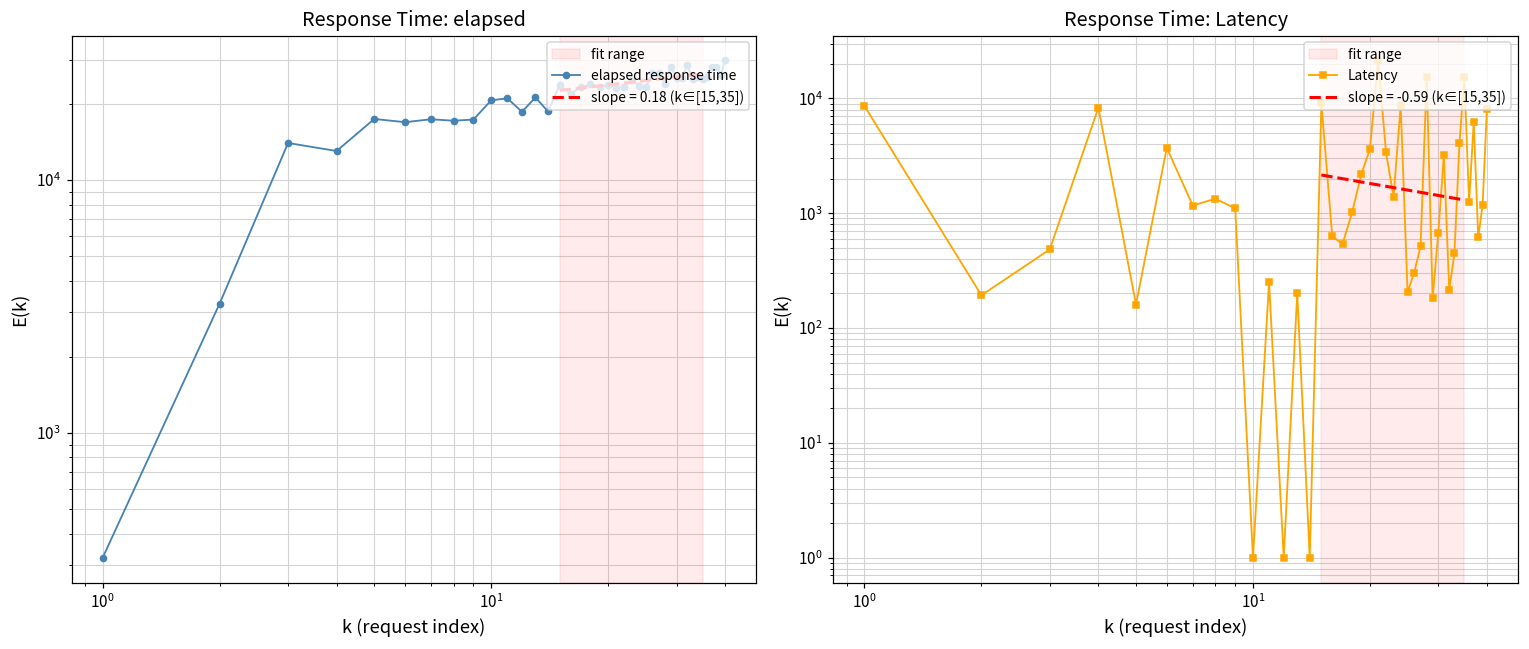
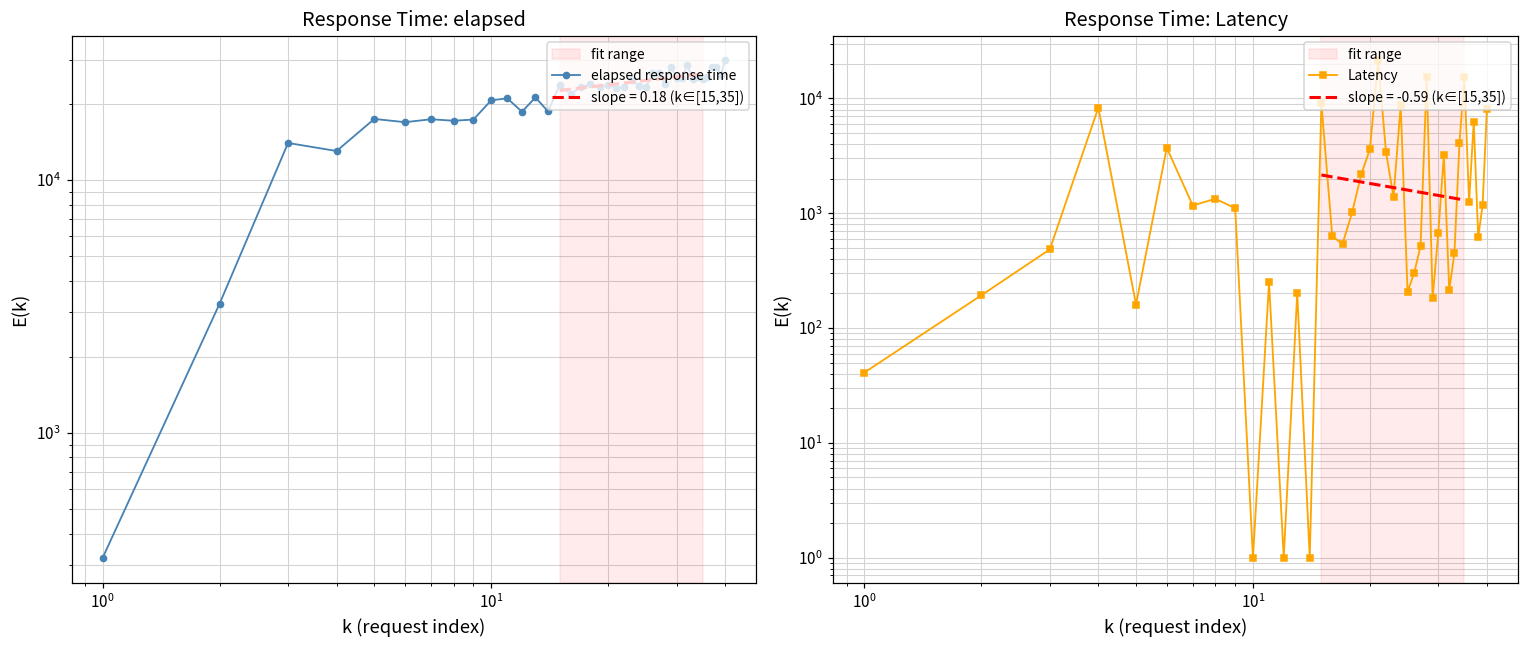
Response Time: Latency, Latency, 10^0: 9000 -> 41
